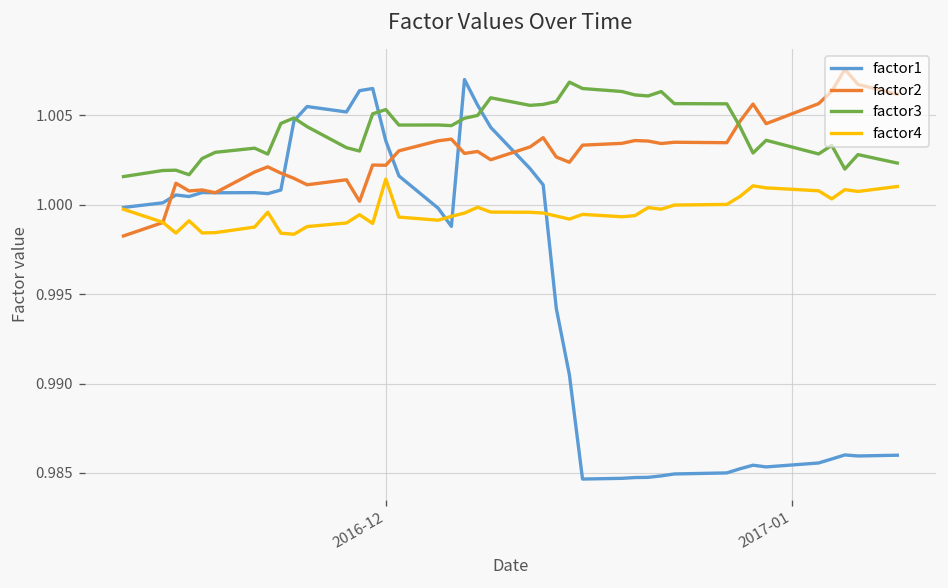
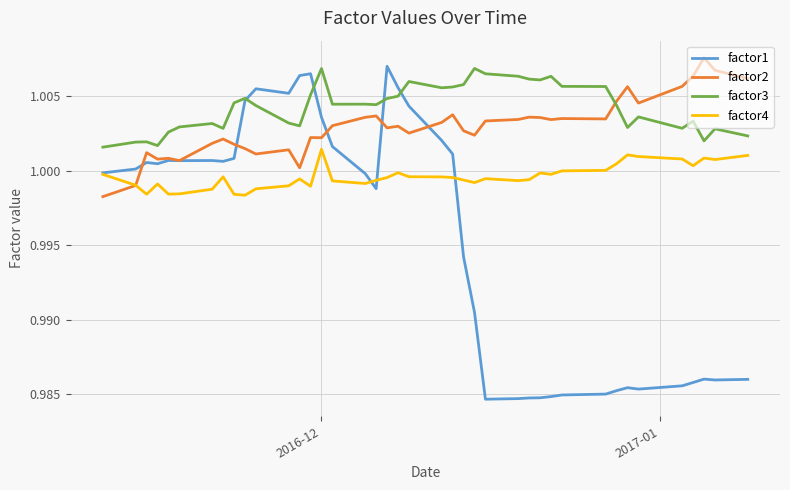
factor3, 2016-12: 1.0053 -> 1.0069
